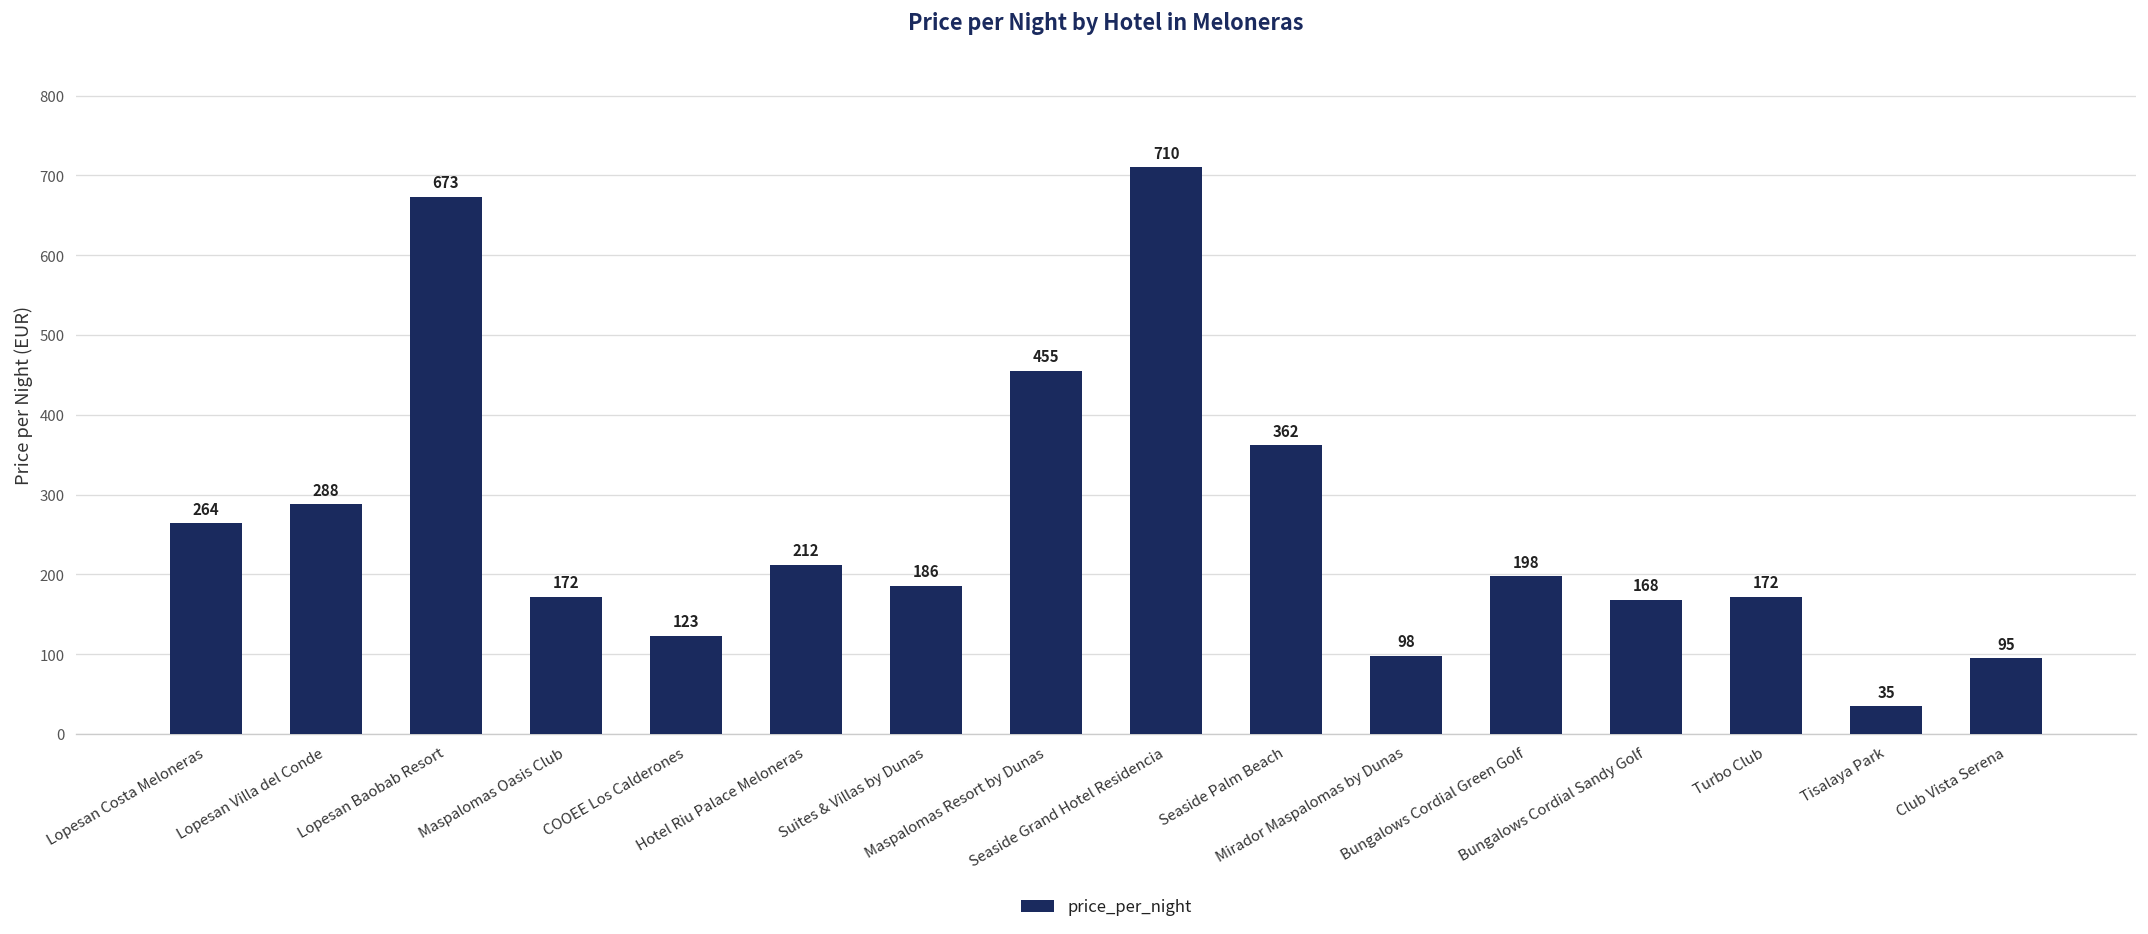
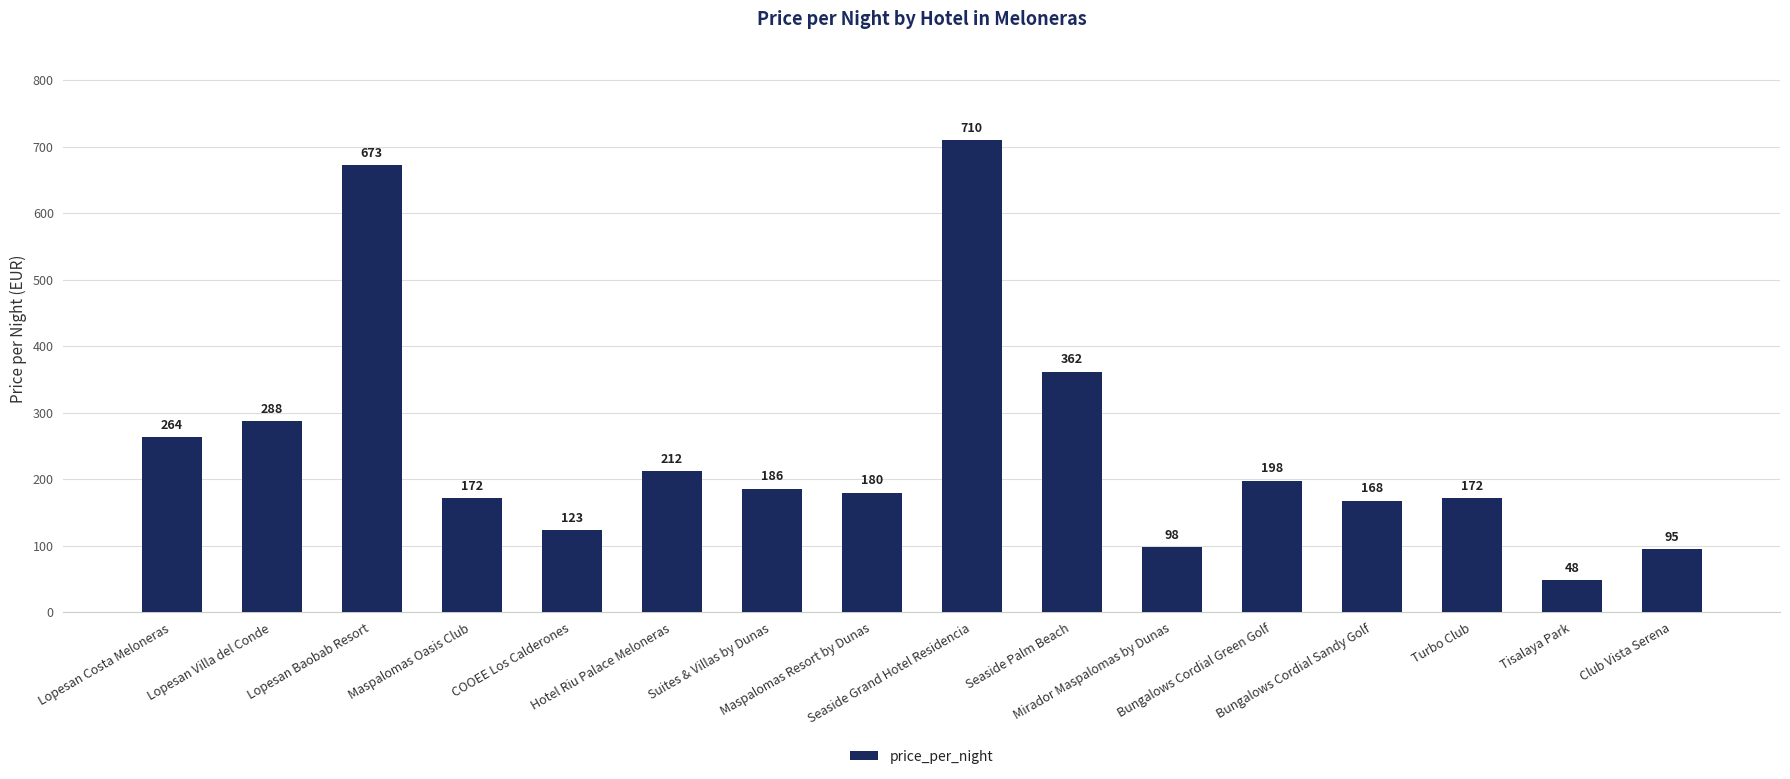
Maspalomas Resort by Dunas: 455 -> 180
Tisalaya Park: 35 -> 48
